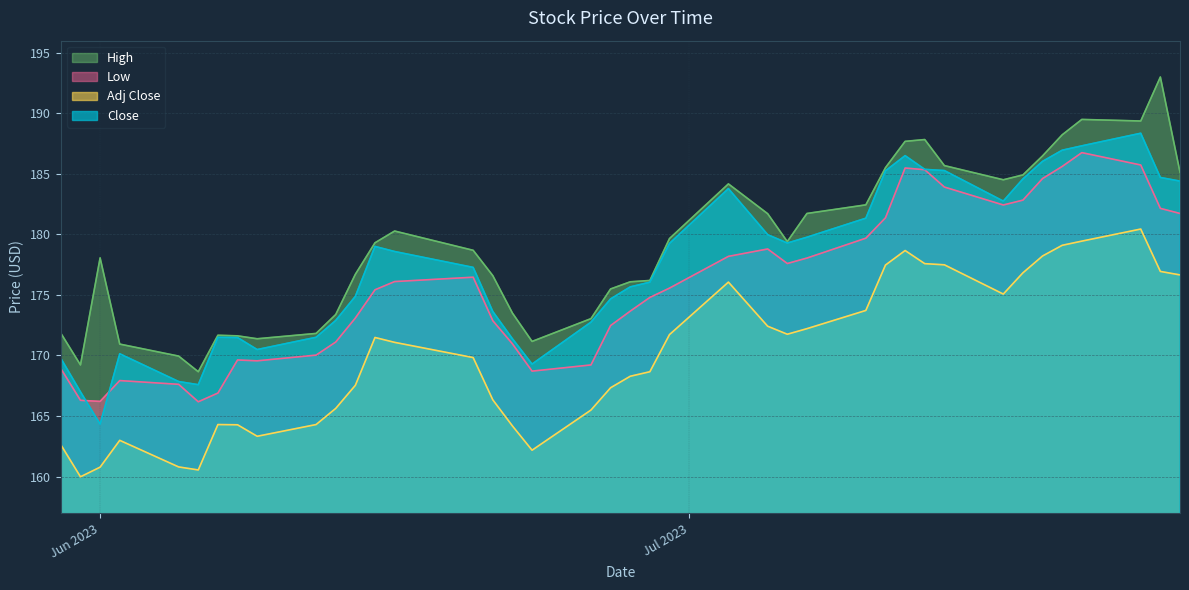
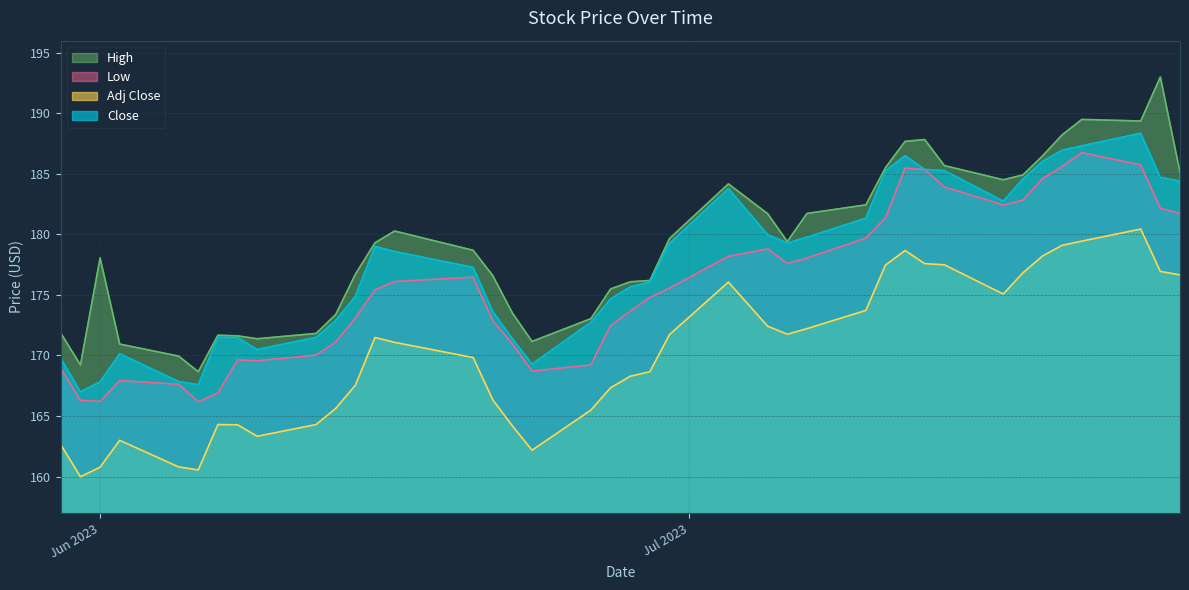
Close, Jun 2023: 164.3 -> 167.8
